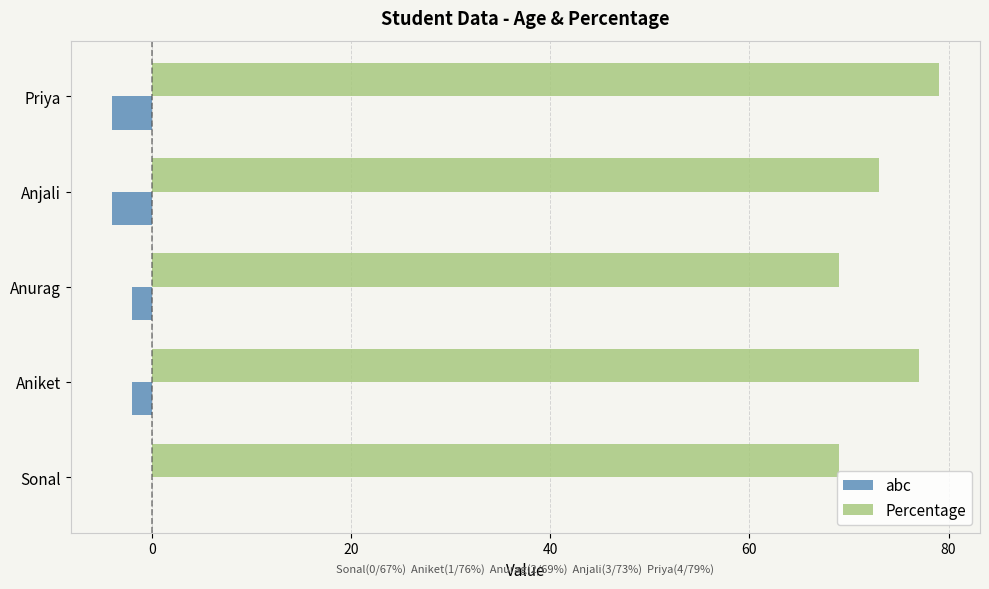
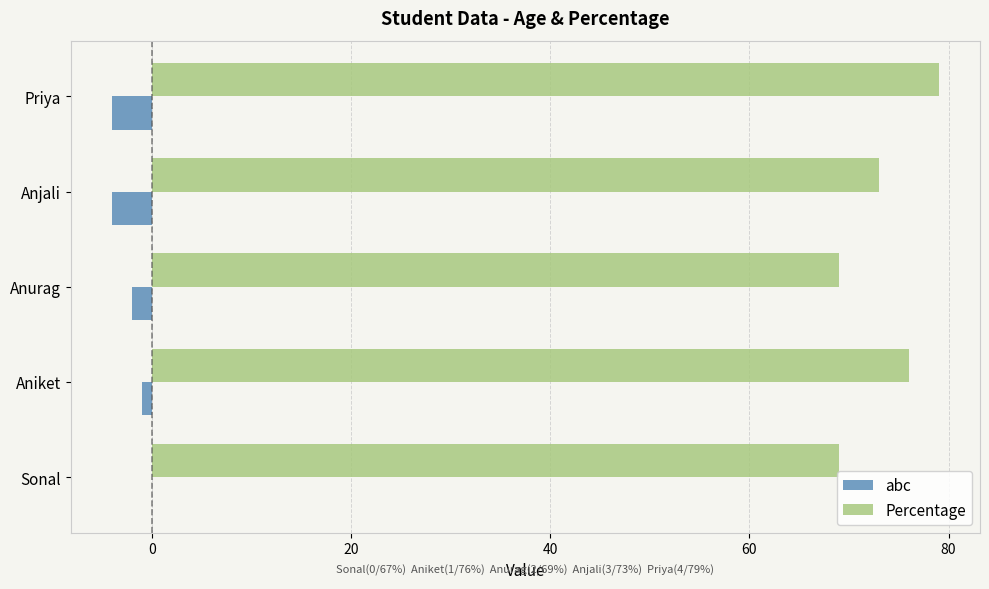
Percentage, Aniket: 77 -> 76
abc, Aniket: -2 -> -1
